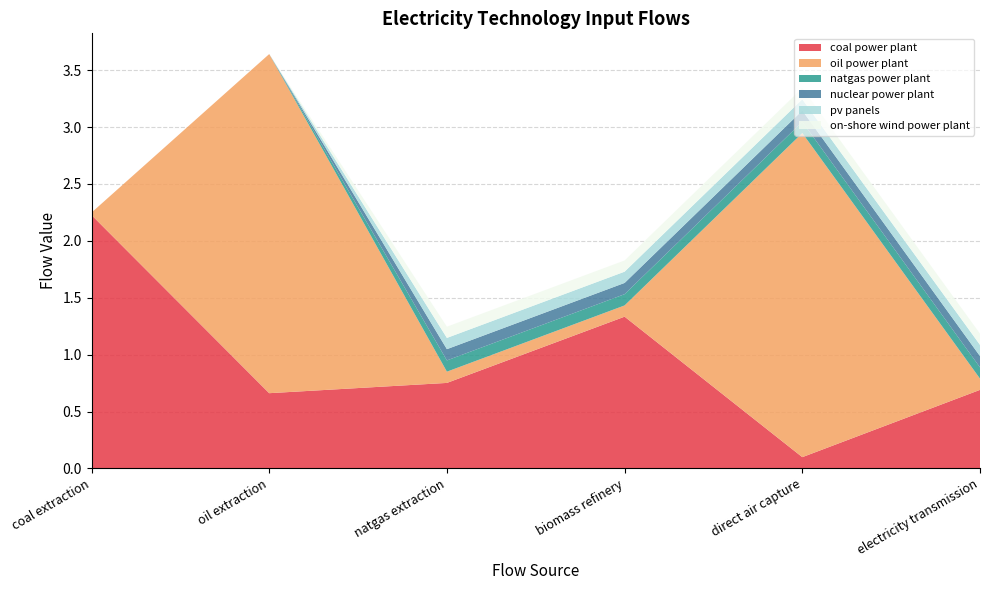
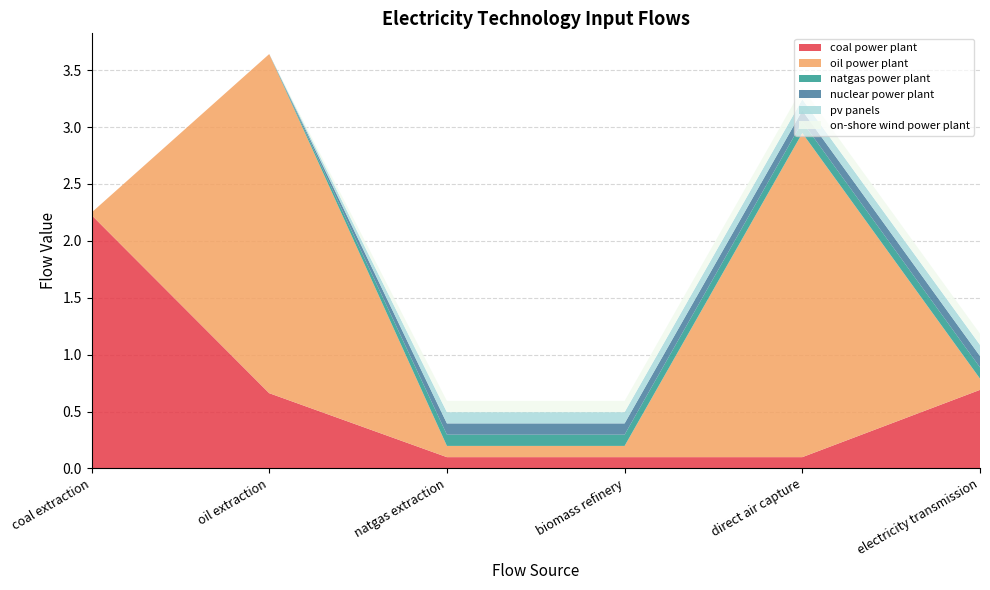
coal power plant, natgas extraction: 0.75 -> 0.10
coal power plant, biomass refinery: 1.33 -> 0.10
